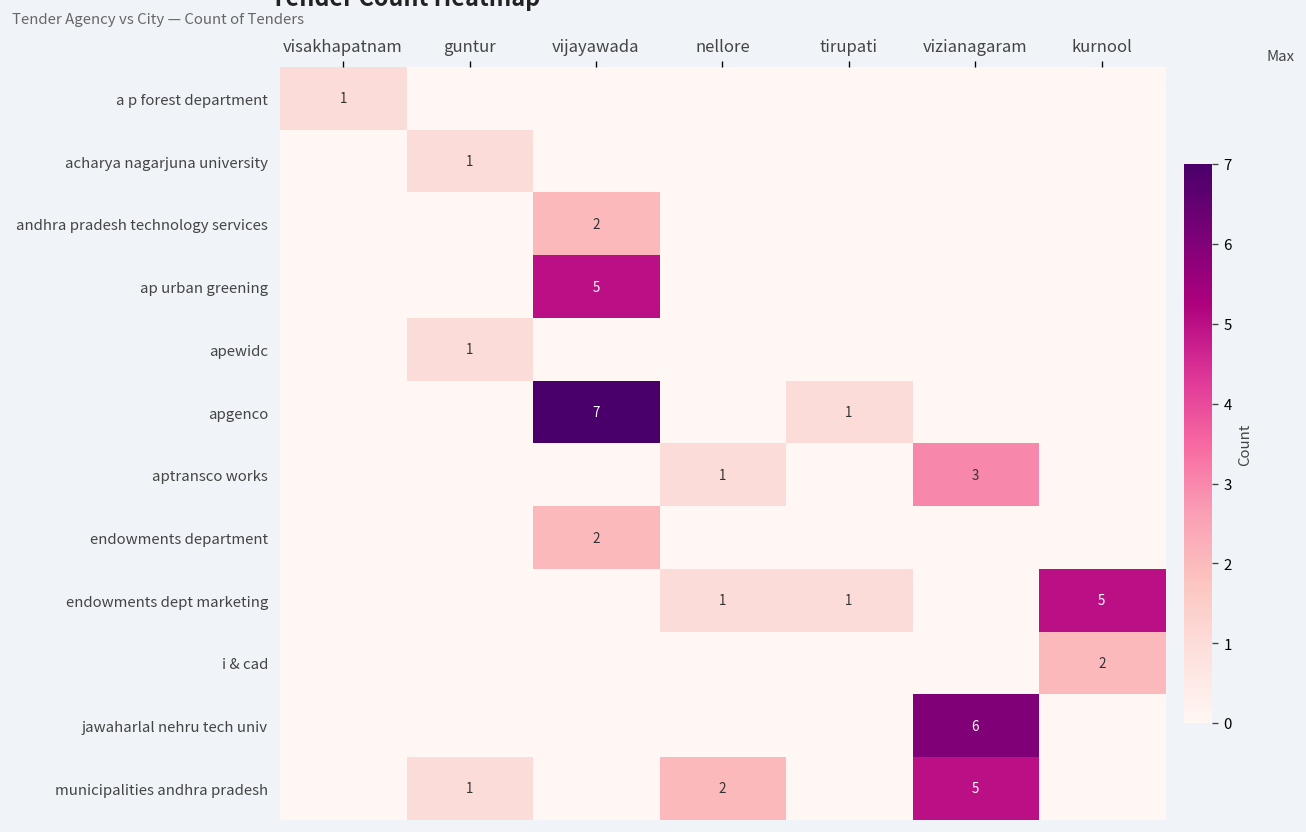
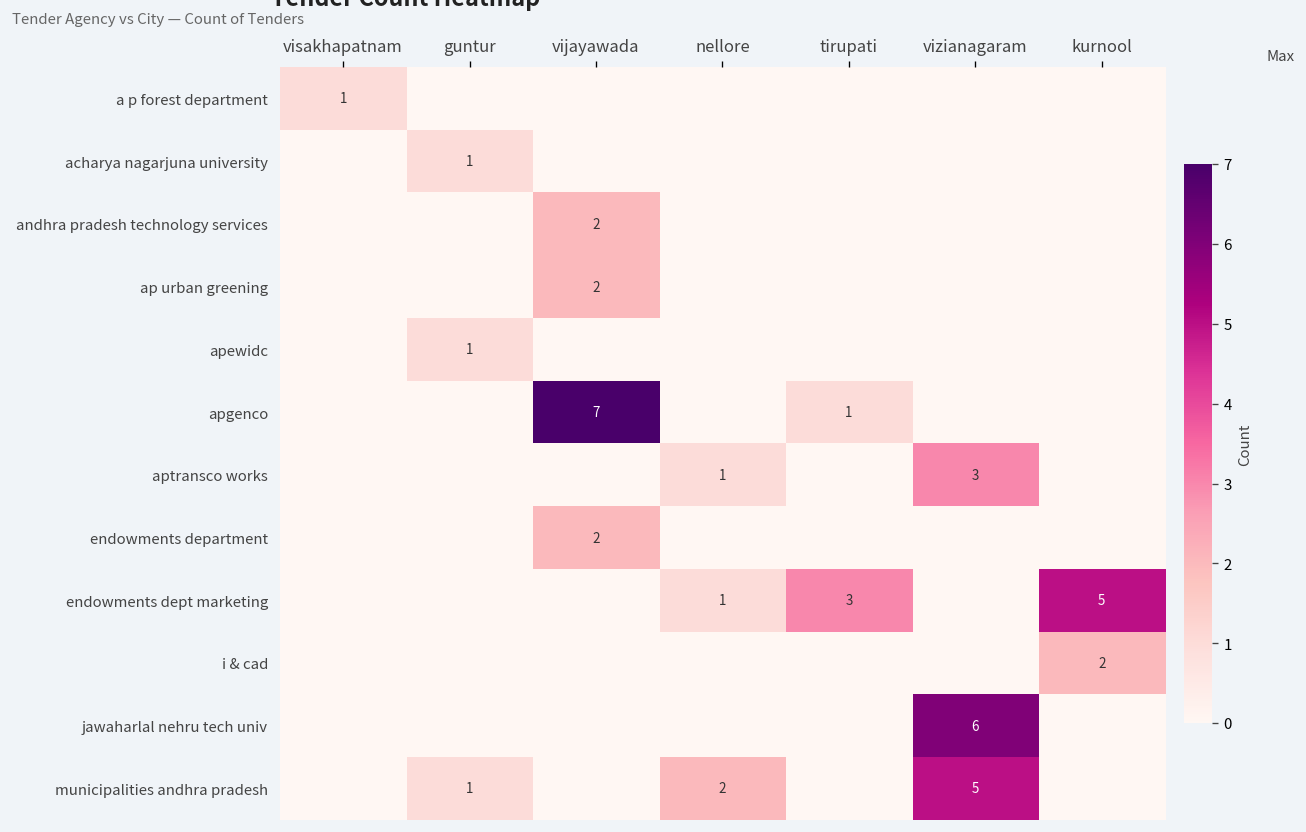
ap urban greening, vijayawada: 5 -> 2
endowments dept marketing, tirupati: 1 -> 3
